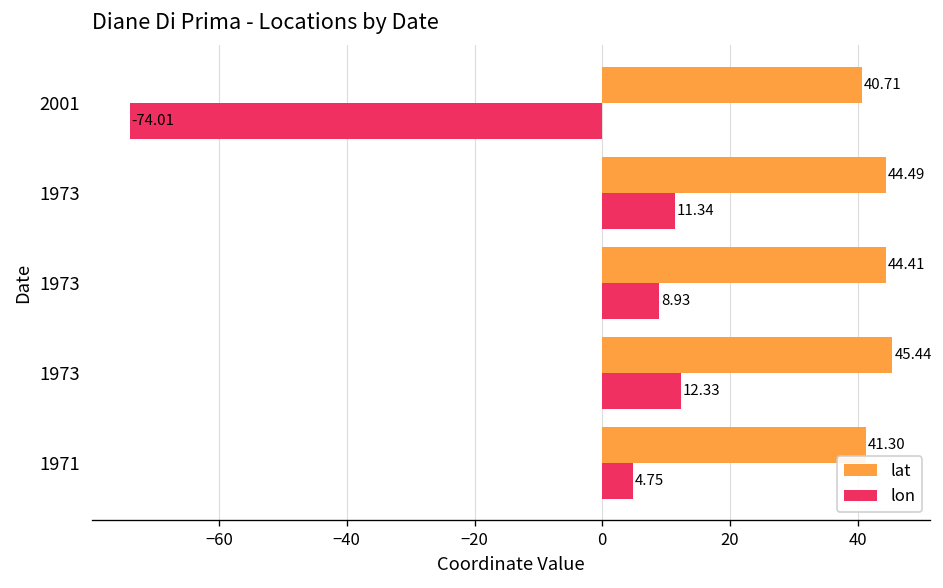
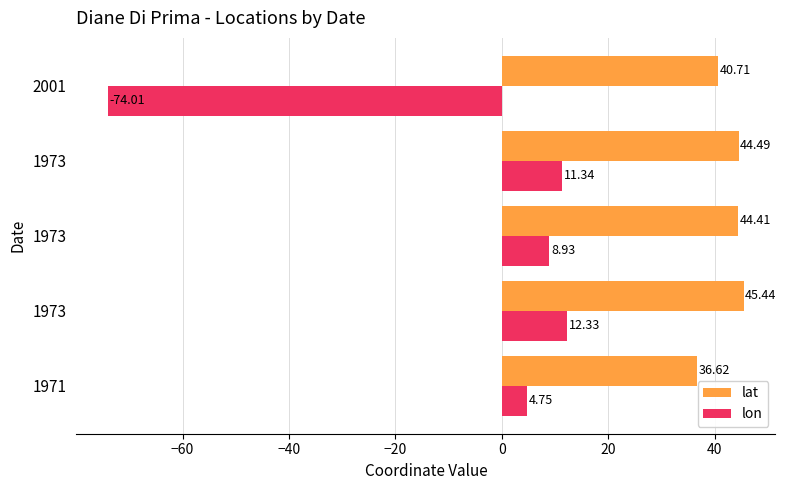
lat, 1971: 41.30 -> 36.62
